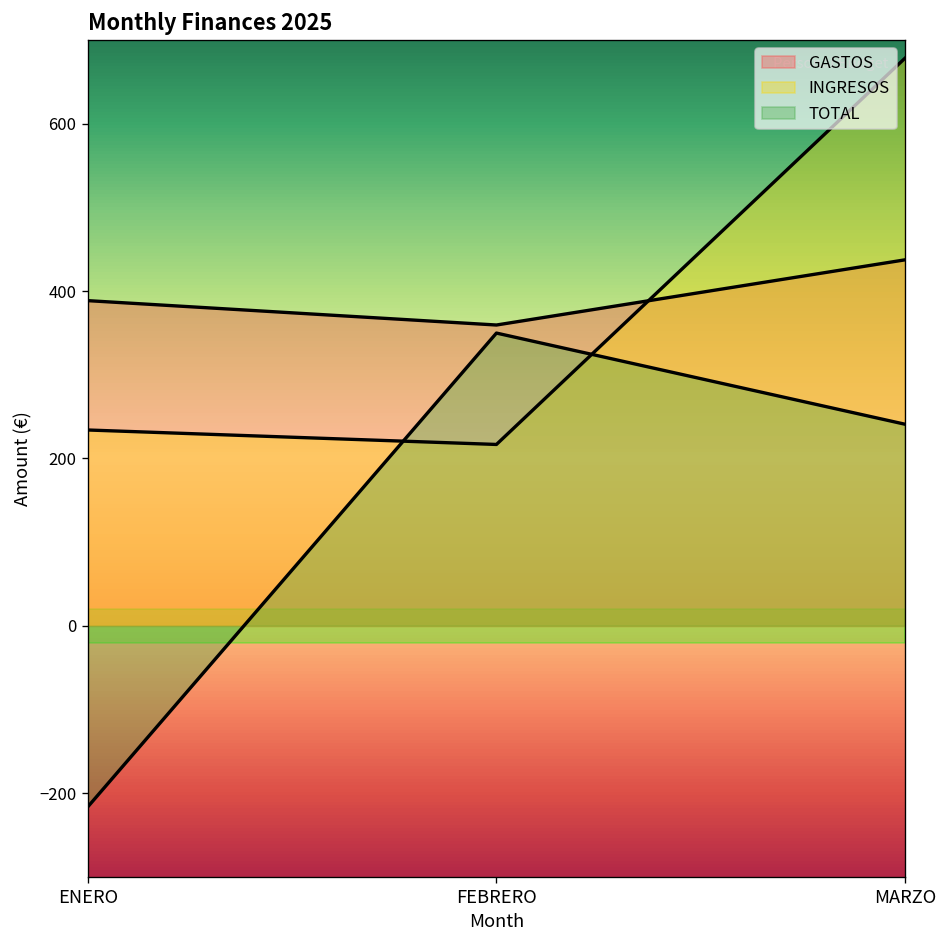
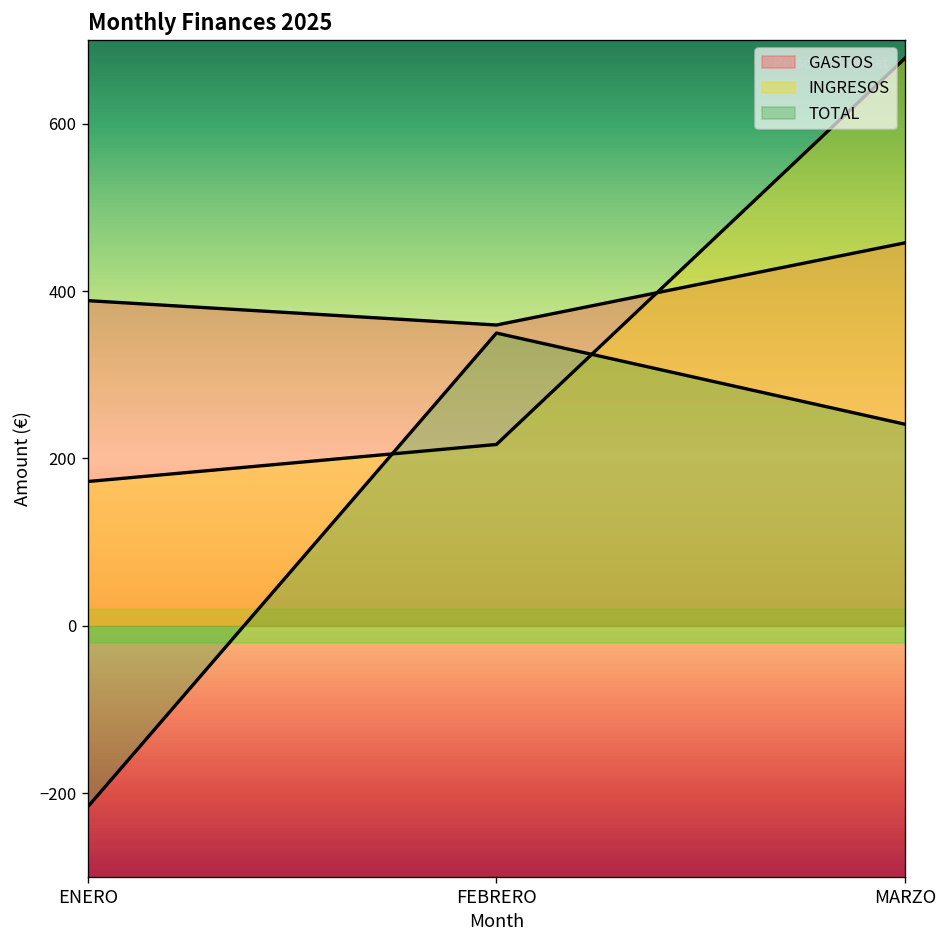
INGRESOS, ENERO: 230 -> 170
GASTOS, MARZO: 440 -> 460
